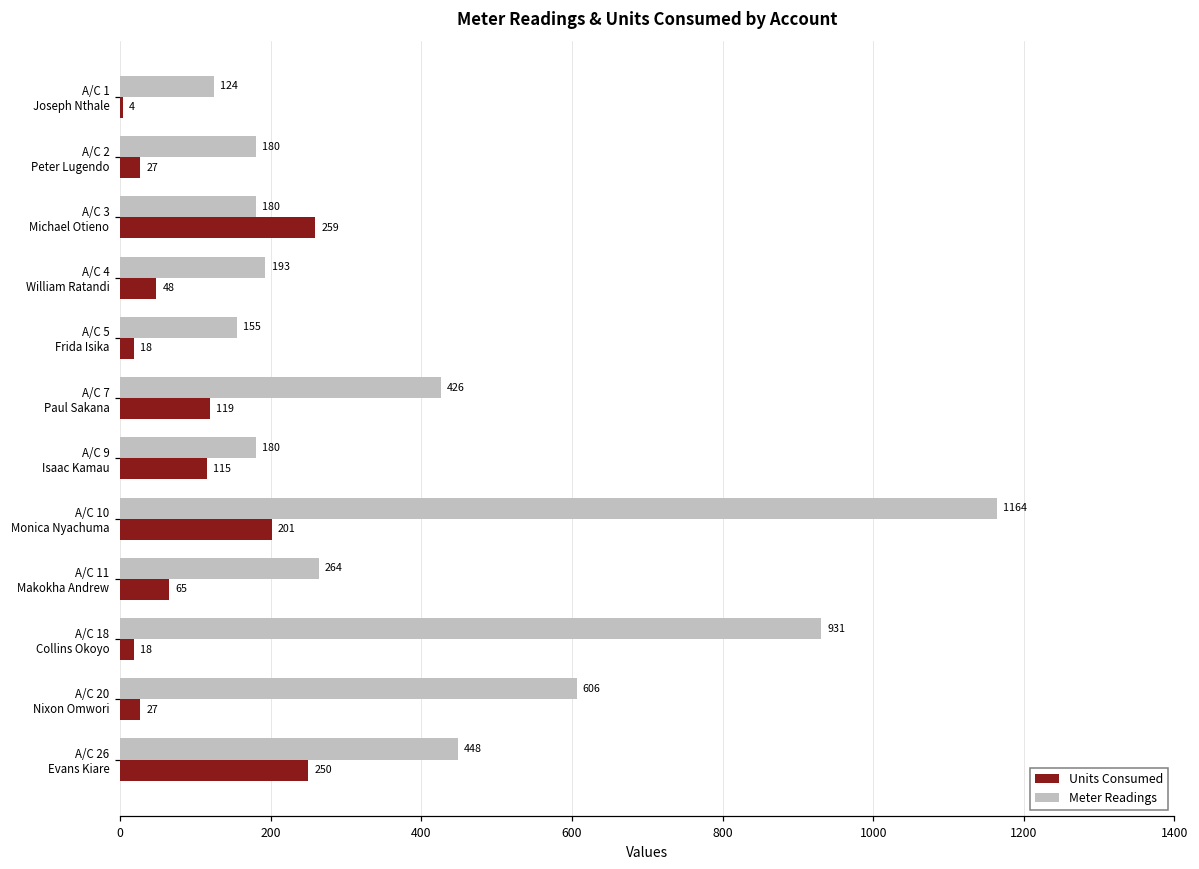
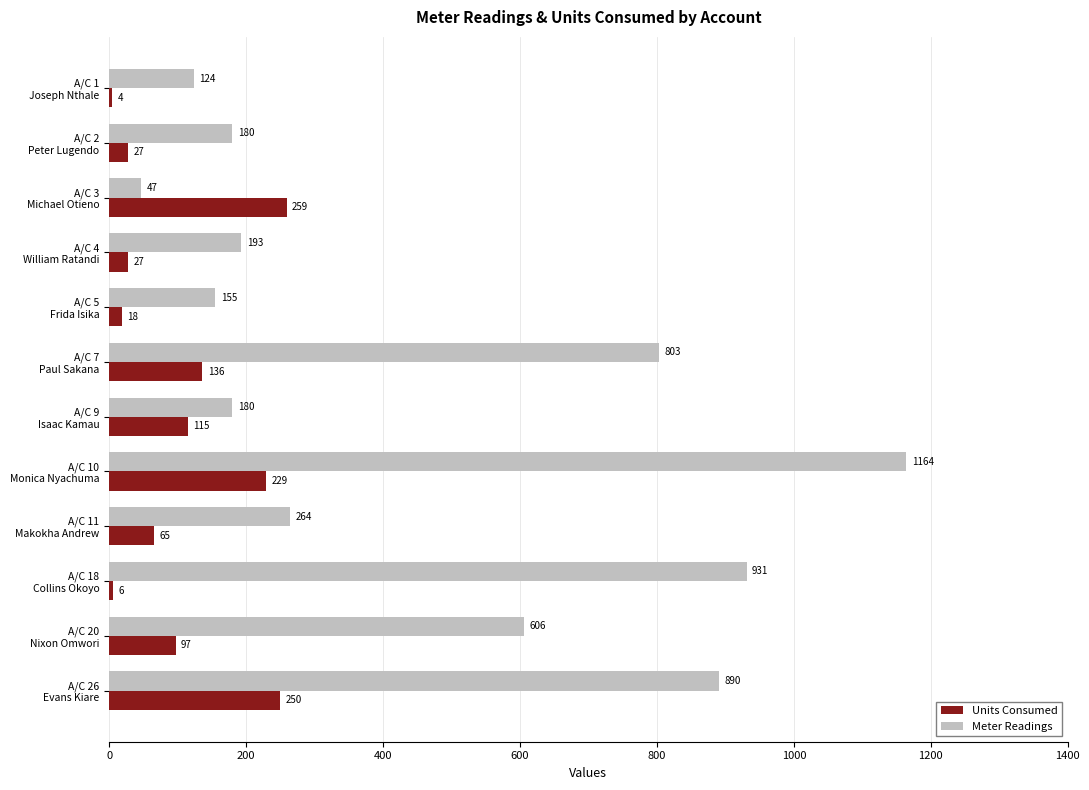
Meter Readings, A/C 3 Michael Otieno: 180 -> 47
Units Consumed, A/C 4 William Ratandi: 48 -> 27
Meter Readings, A/C 7 Paul Sakana: 426 -> 803
Units Consumed, A/C 7 Paul Sakana: 119 -> 136
Units Consumed, A/C 10 Monica Nyachuma: 201 -> 229
Units Consumed, A/C 18 Collins Okoyo: 18 -> 6
Units Consumed, A/C 20 Nixon Omwori: 27 -> 97
Meter Readings, A/C 26 Evans Kiare: 448 -> 890
